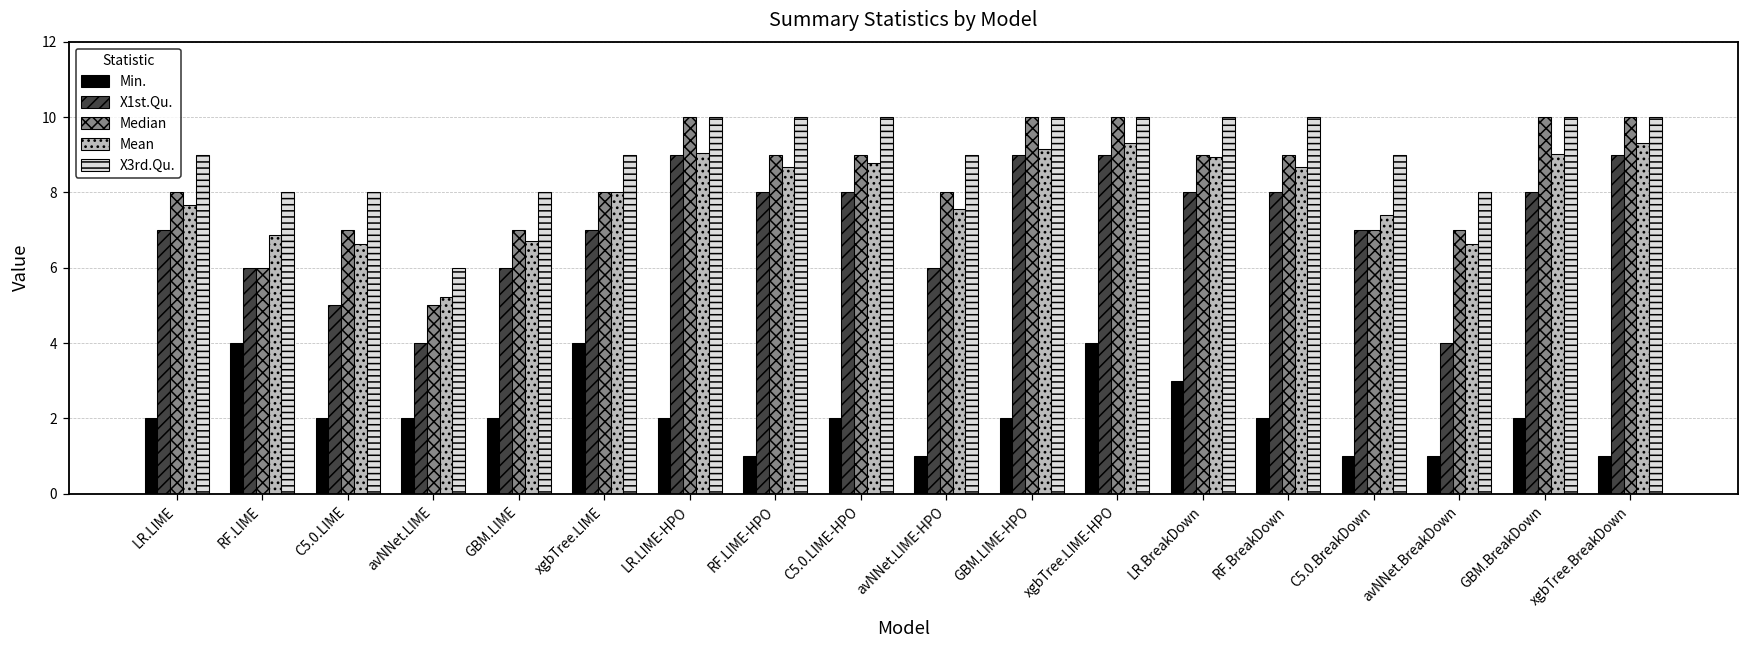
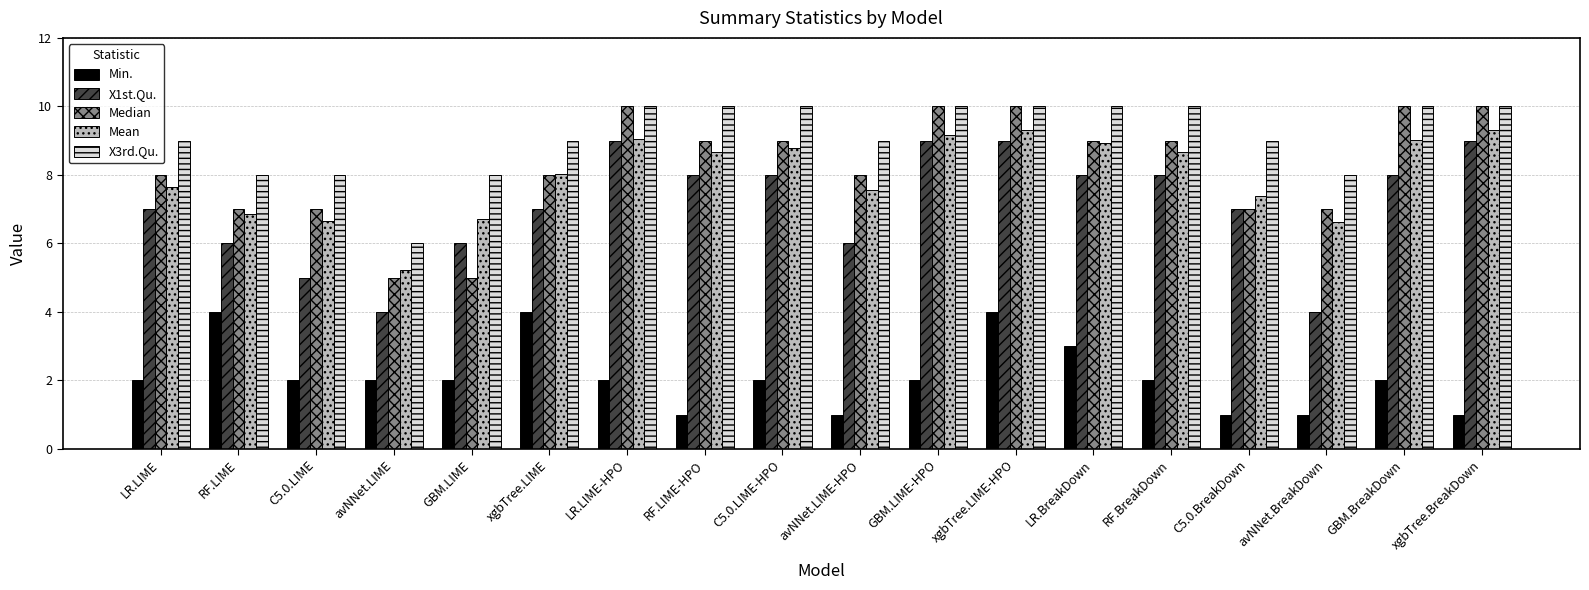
Median, RF.LIME: 6 -> 7
Median, GBM.LIME: 7 -> 5
